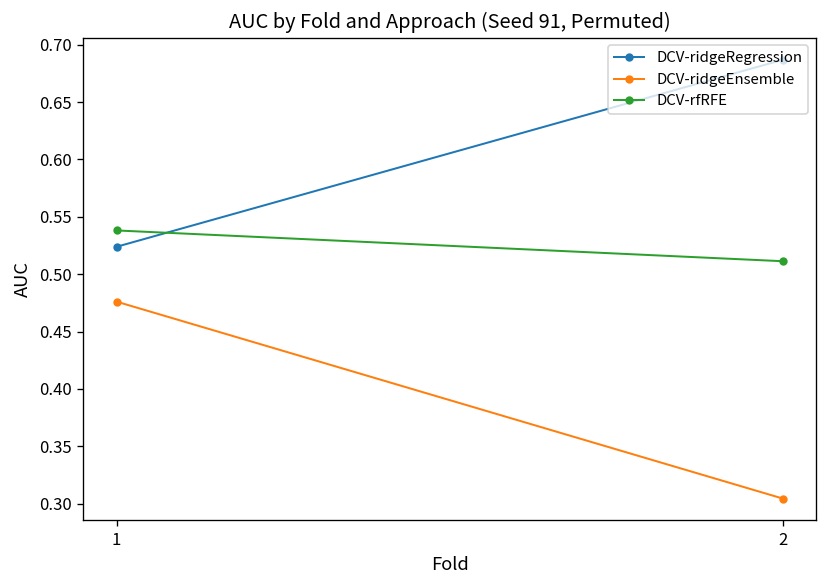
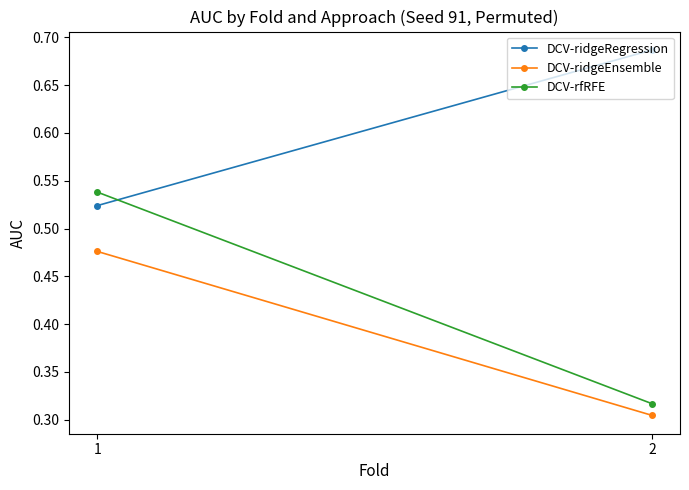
DCV-rfRFE, 2: 0.51 -> 0.32
